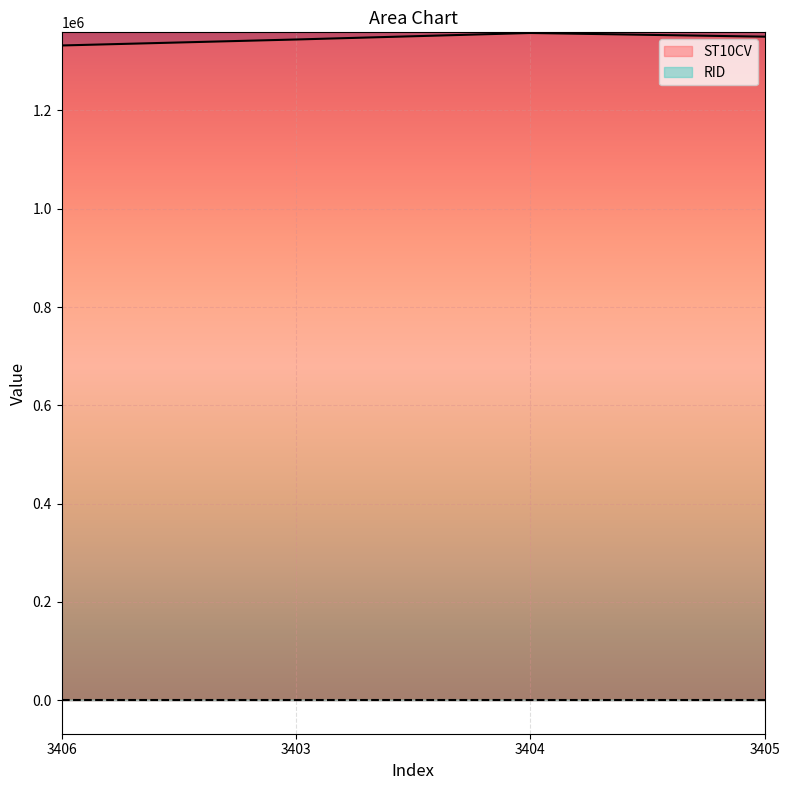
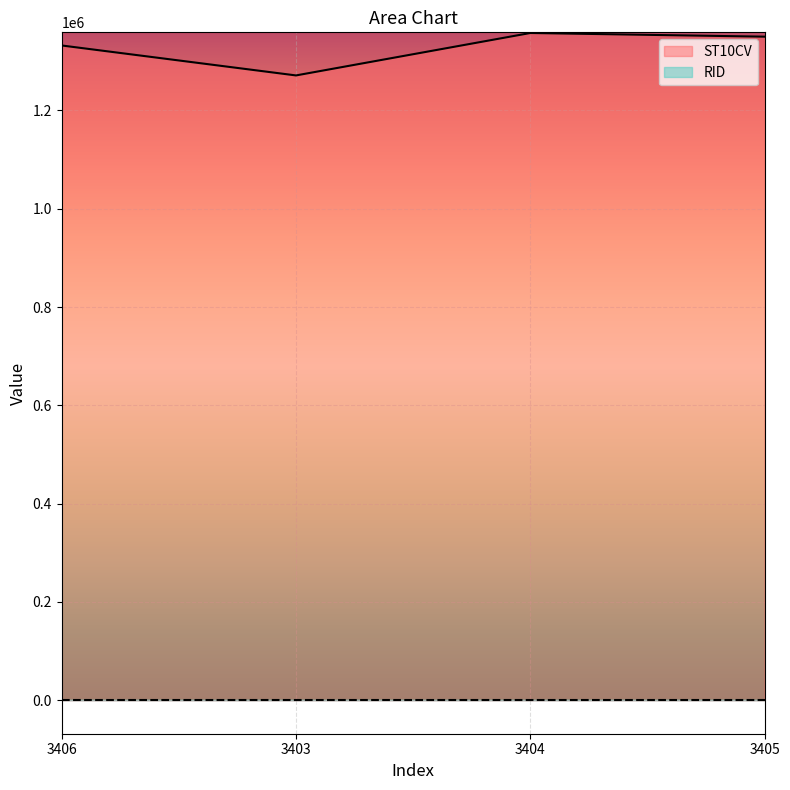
ST10CV, 3403: 1340000 -> 1270000
